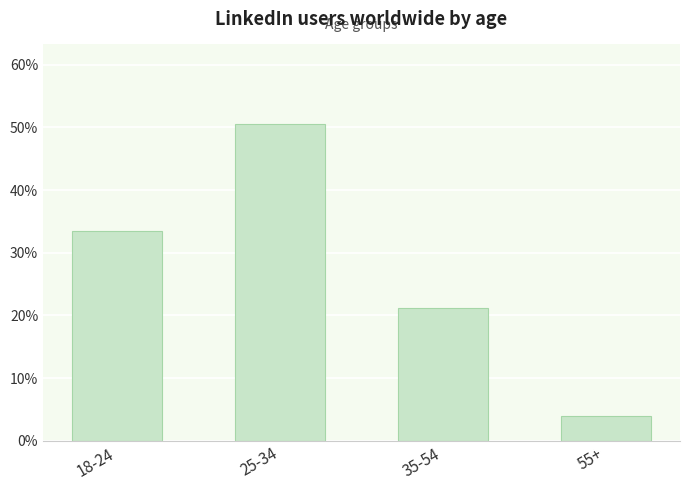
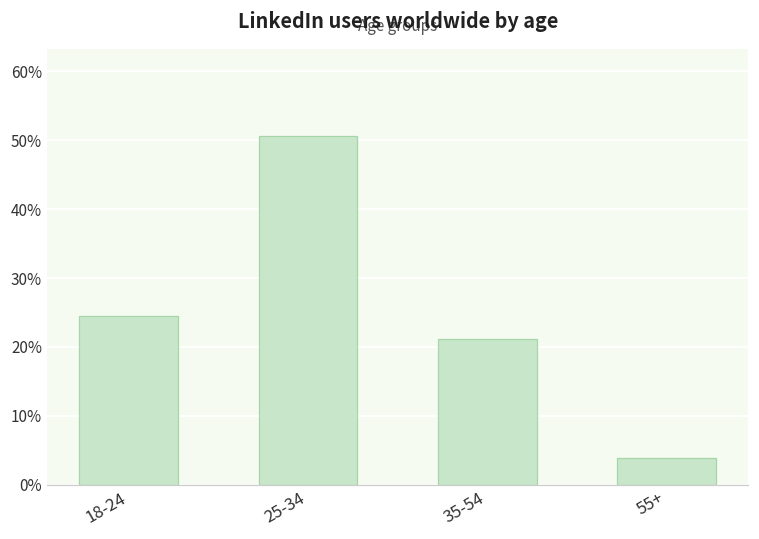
18-24: 34% -> 25%
